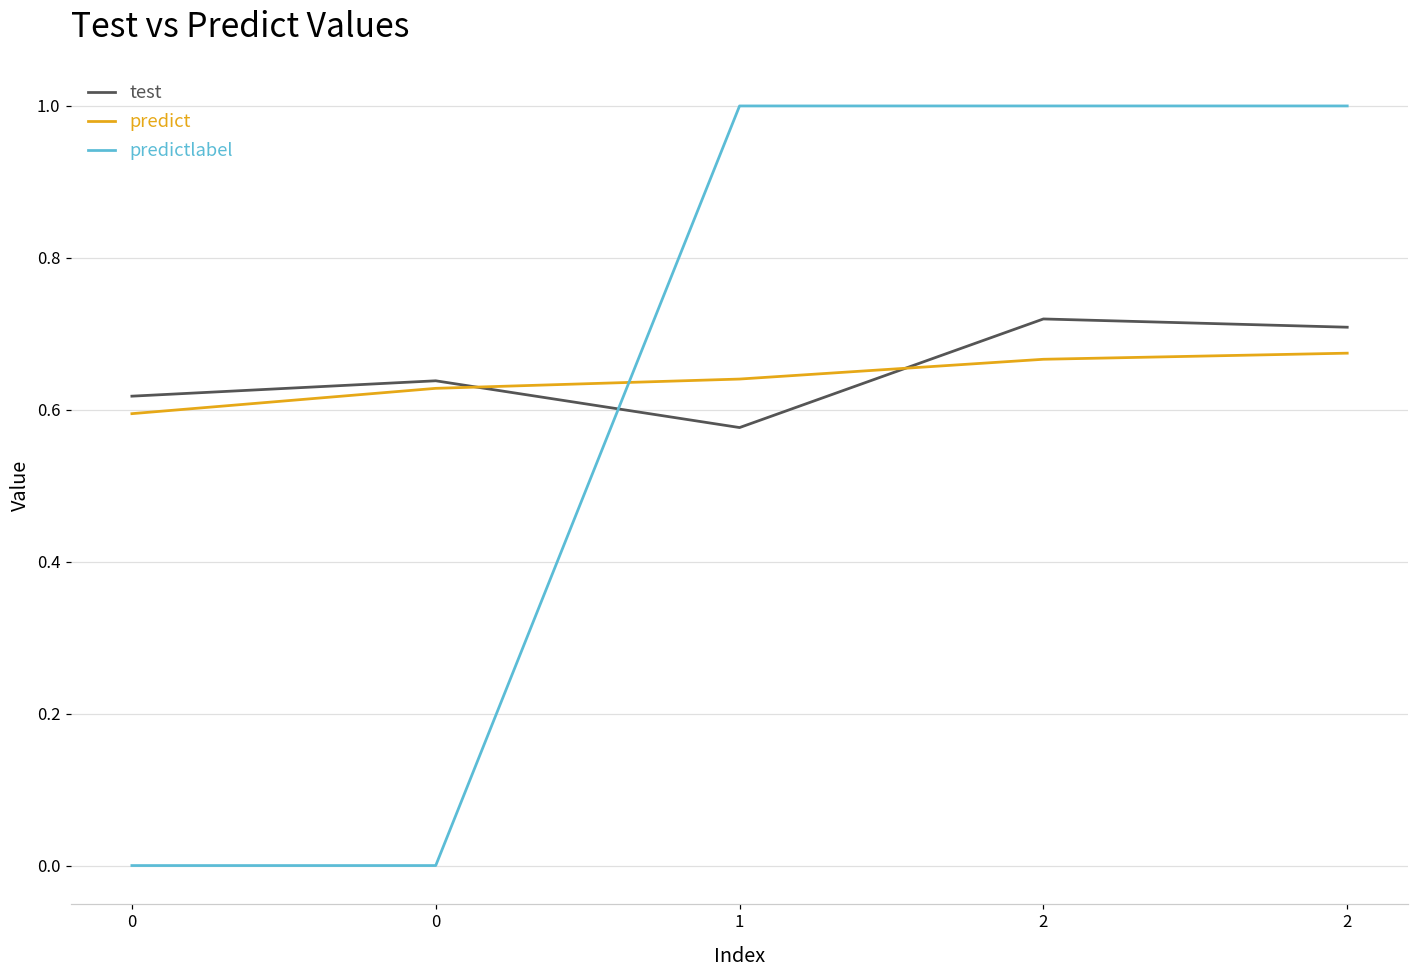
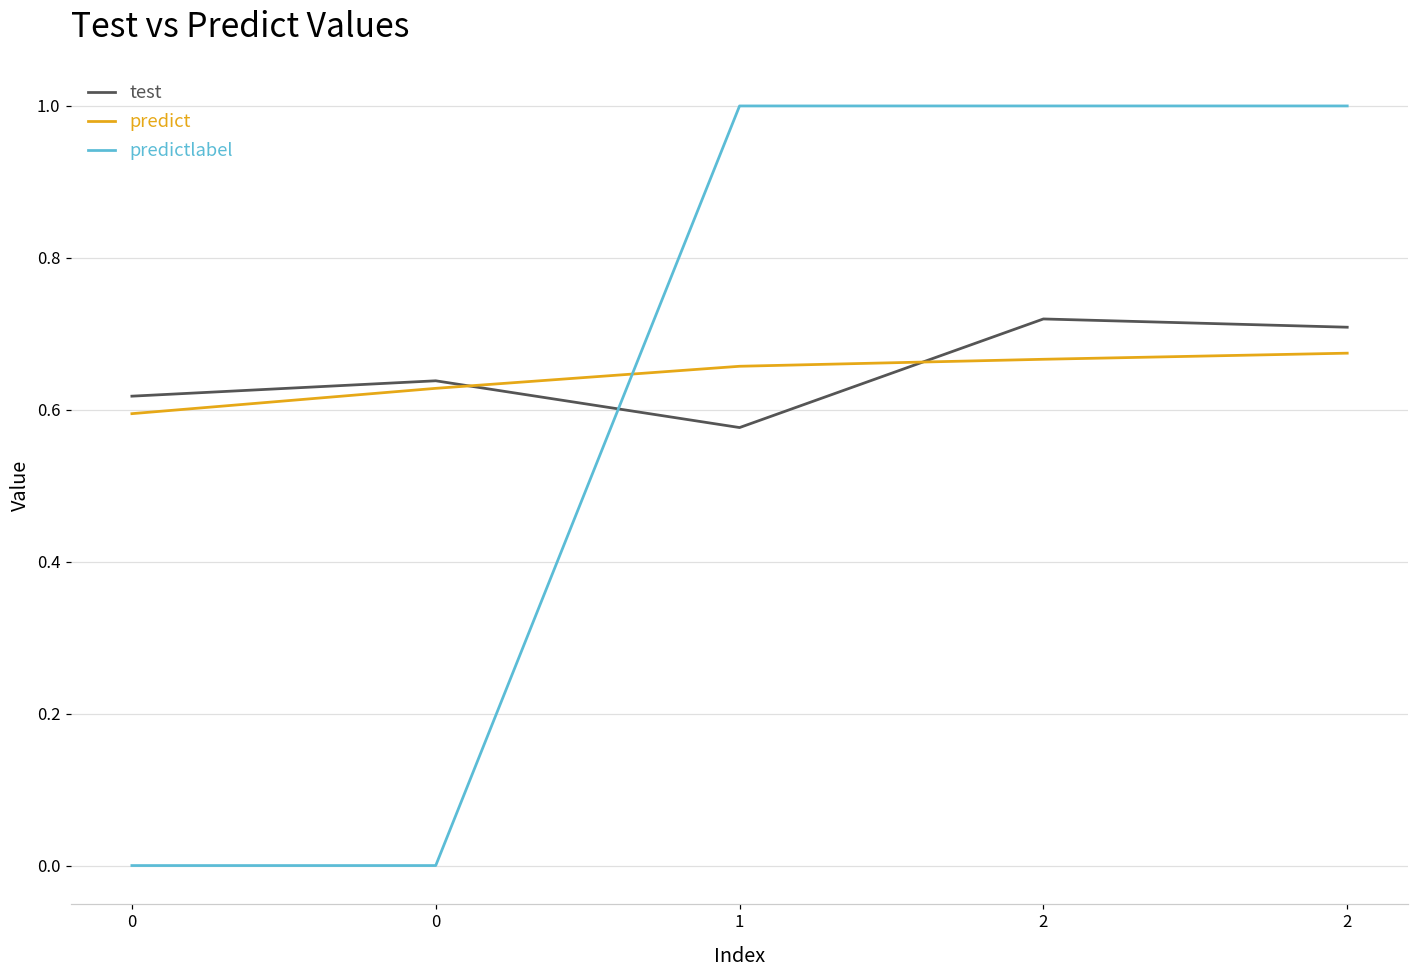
predict, 1: 0.64 -> 0.66
